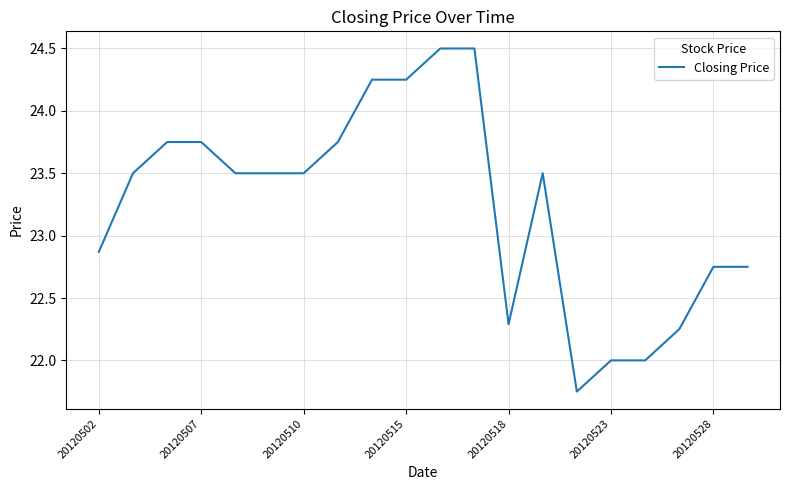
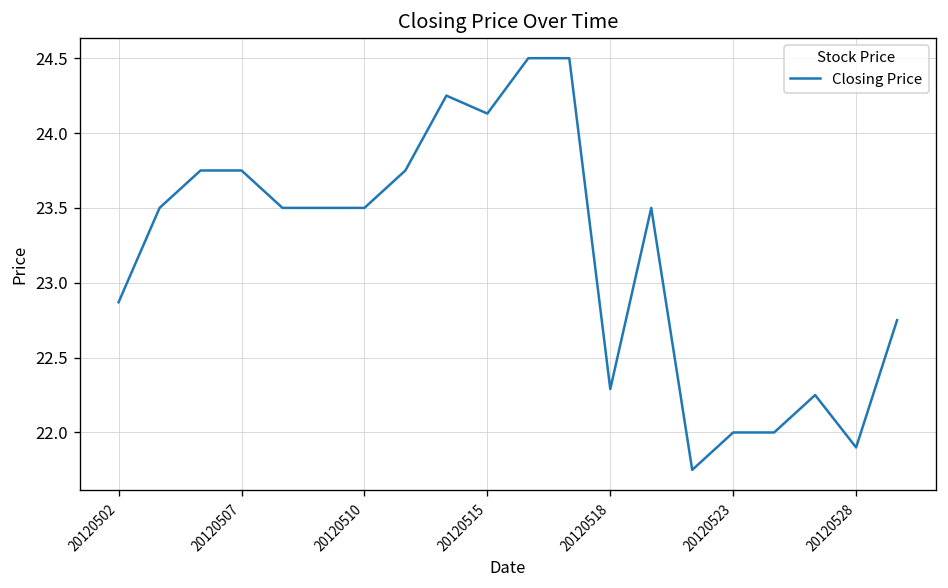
20120515: 24.25 -> 24.13
20120528: 22.75 -> 21.90
